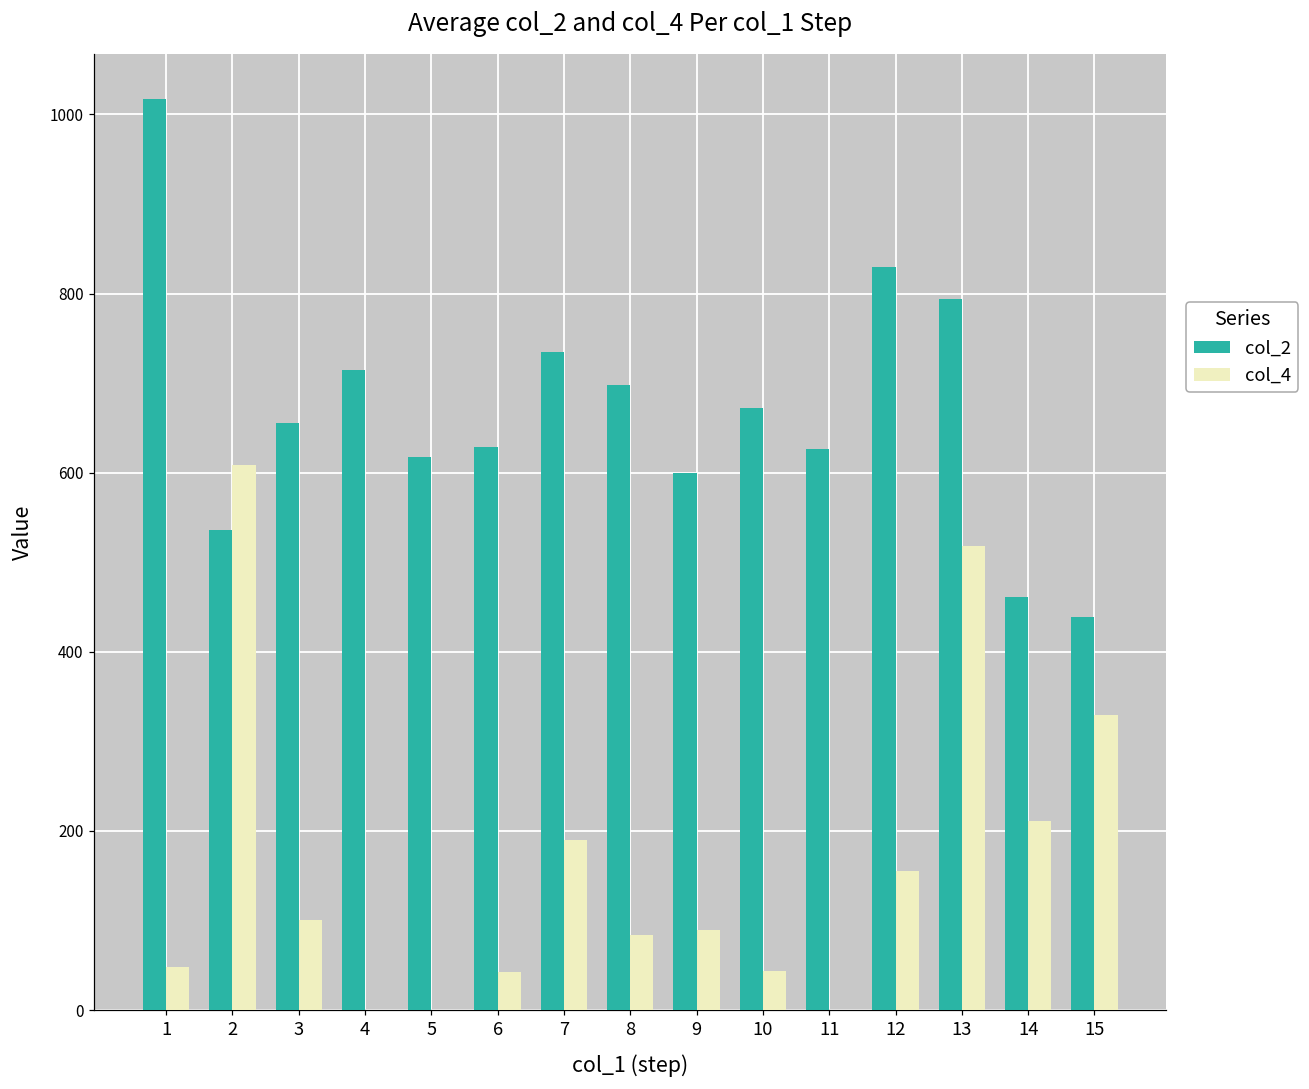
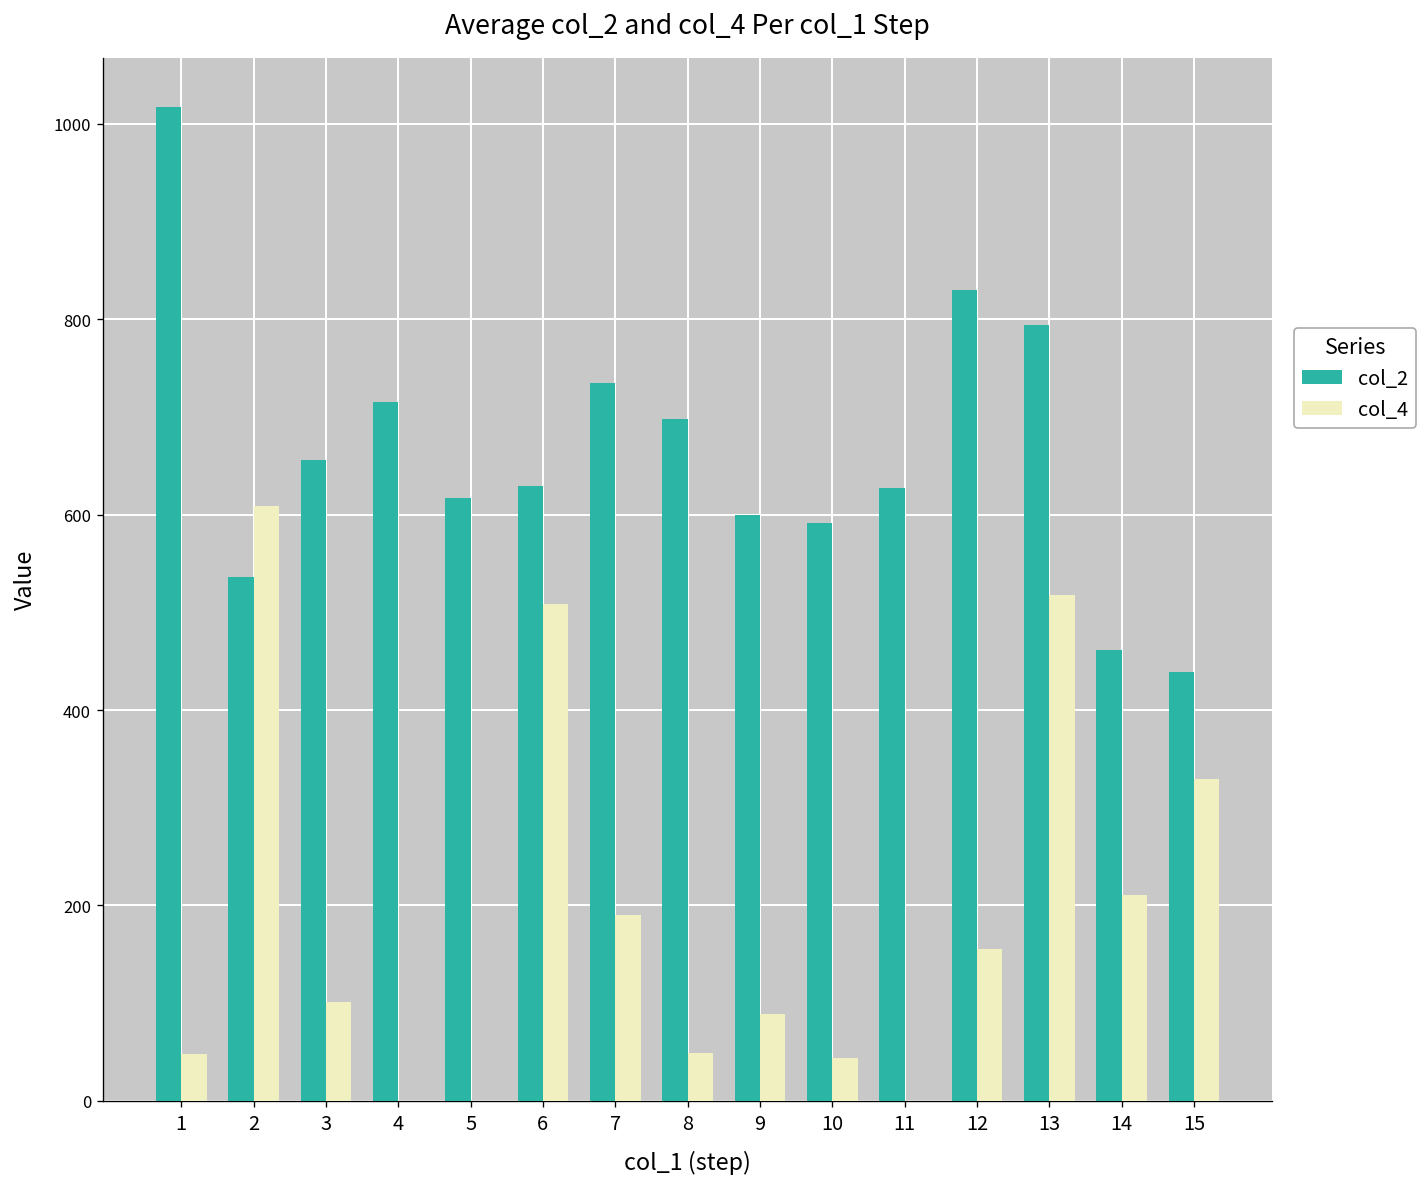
col_4, 6: 40 -> 510
col_4, 8: 80 -> 50
col_2, 10: 670 -> 590
